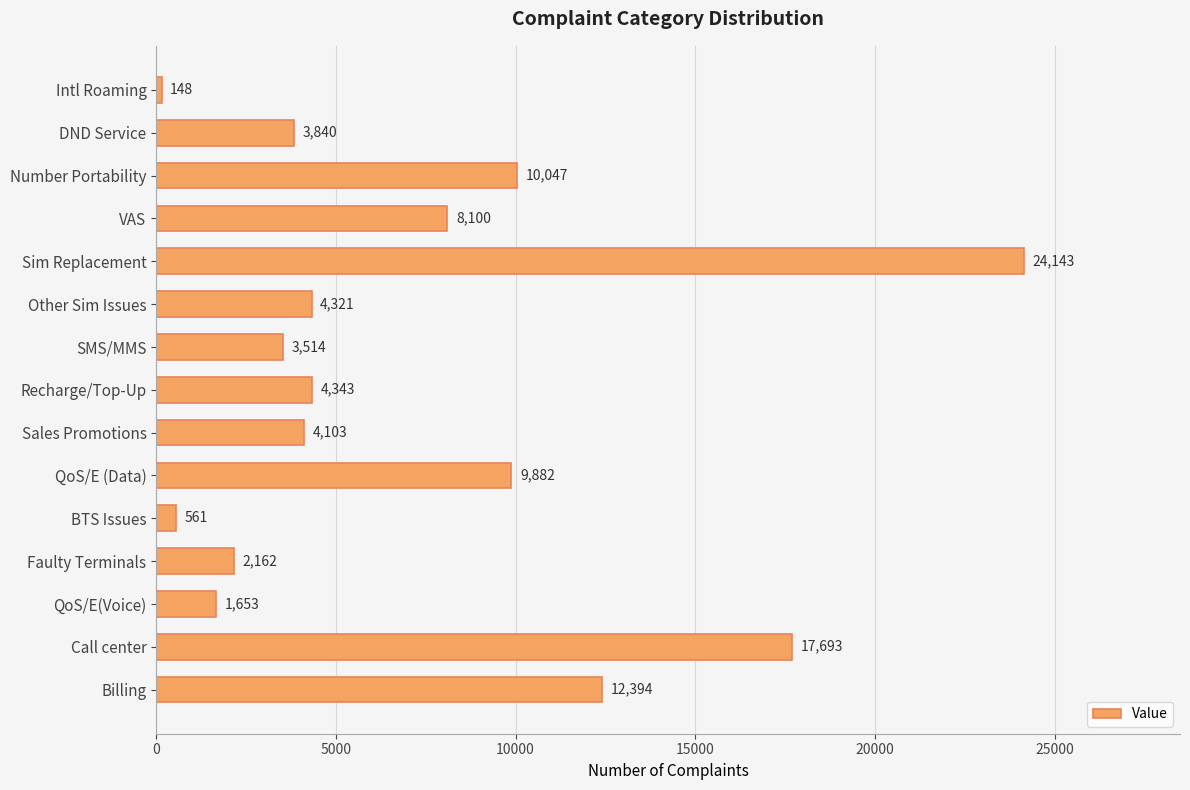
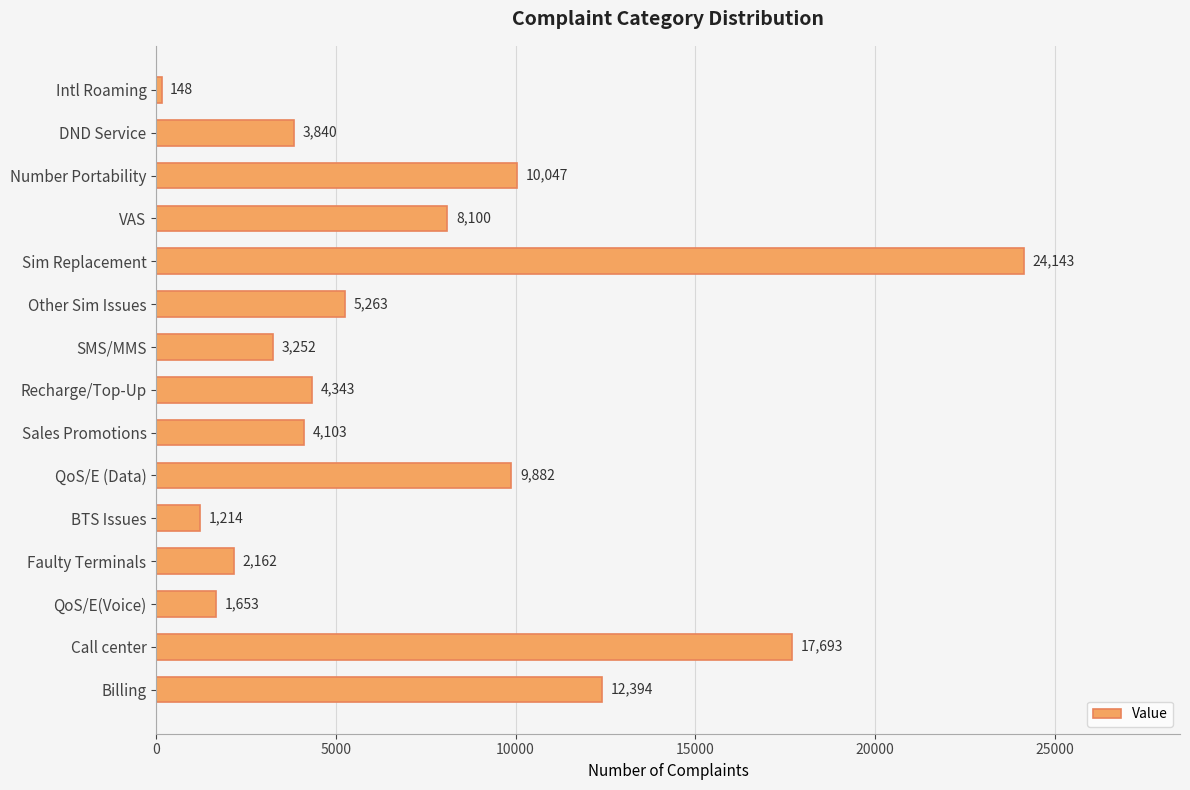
Other Sim Issues: 4,321 -> 5,263
SMS/MMS: 3,514 -> 3,252
BTS Issues: 561 -> 1,214
